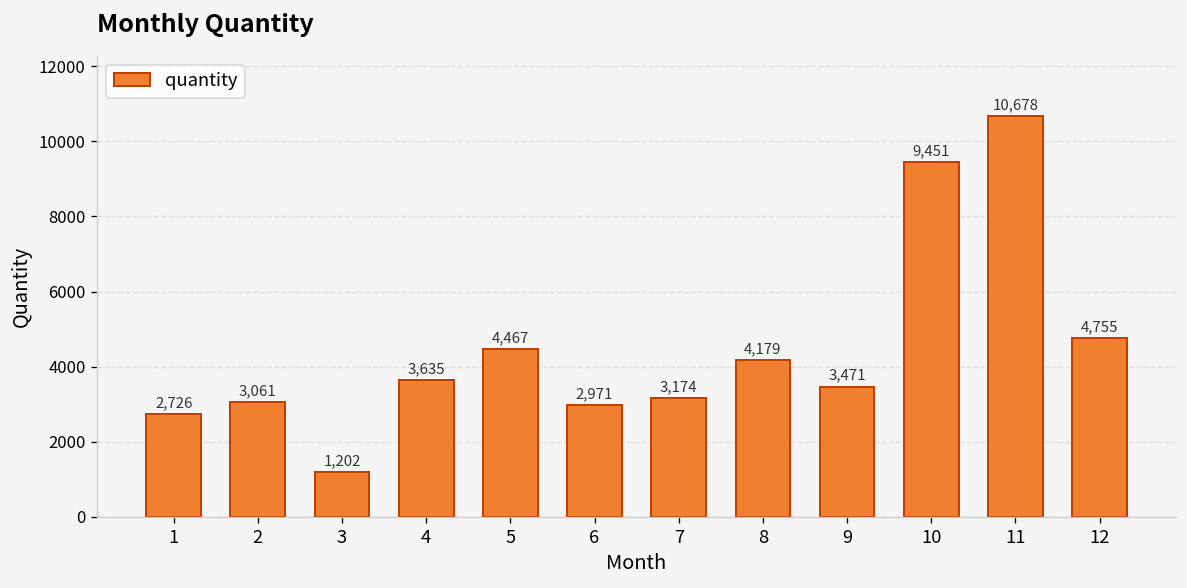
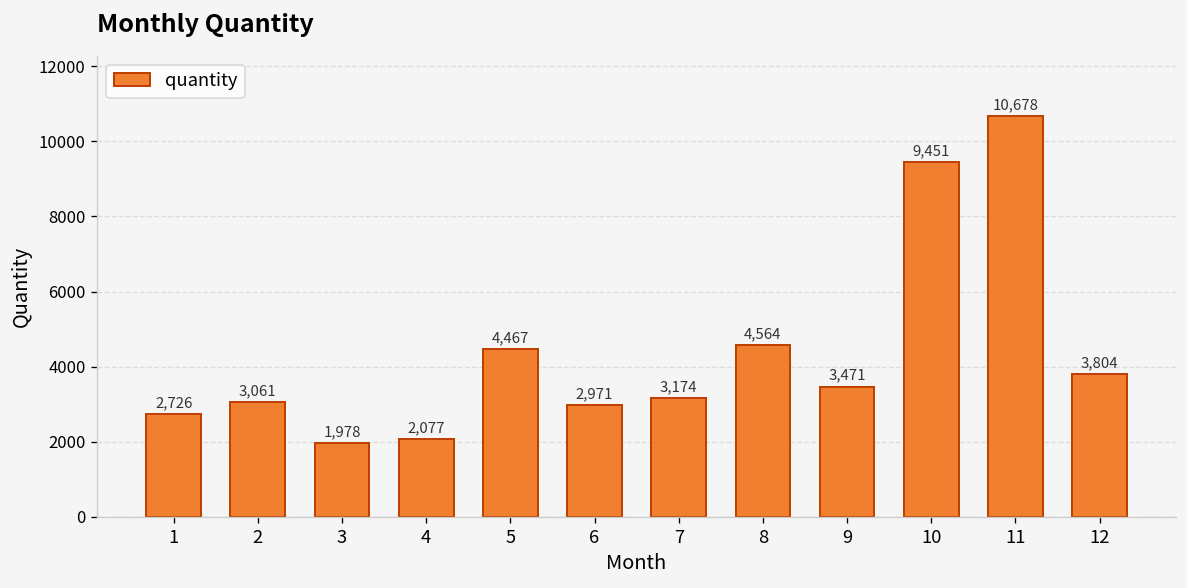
3: 1,202 -> 1,978
4: 3,635 -> 2,077
8: 4,179 -> 4,564
12: 4,755 -> 3,804
